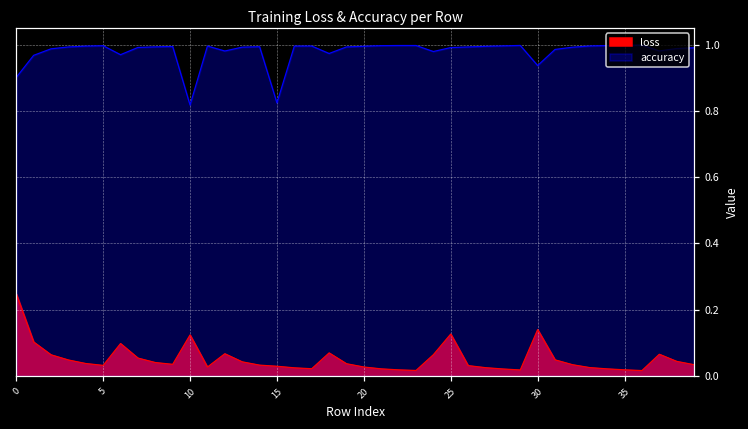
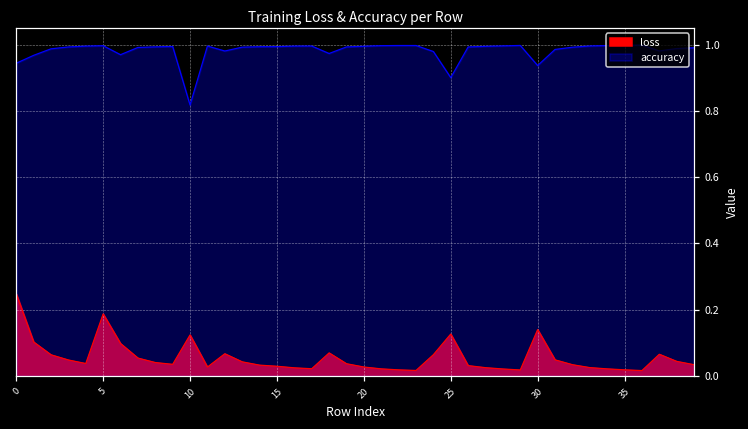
accuracy, 0: 0.90 -> 0.94
loss, 5: 0.03 -> 0.19
accuracy, 15: 0.82 -> 0.99
accuracy, 25: 0.99 -> 0.90
